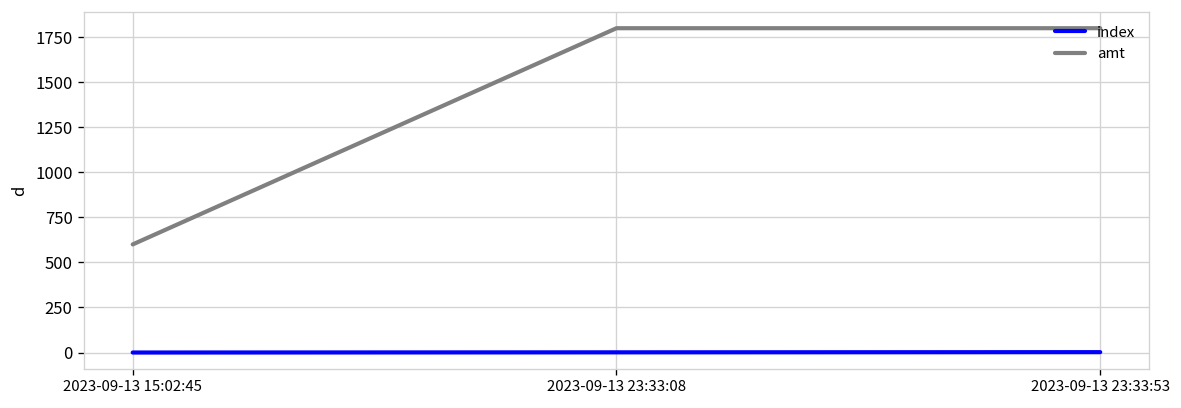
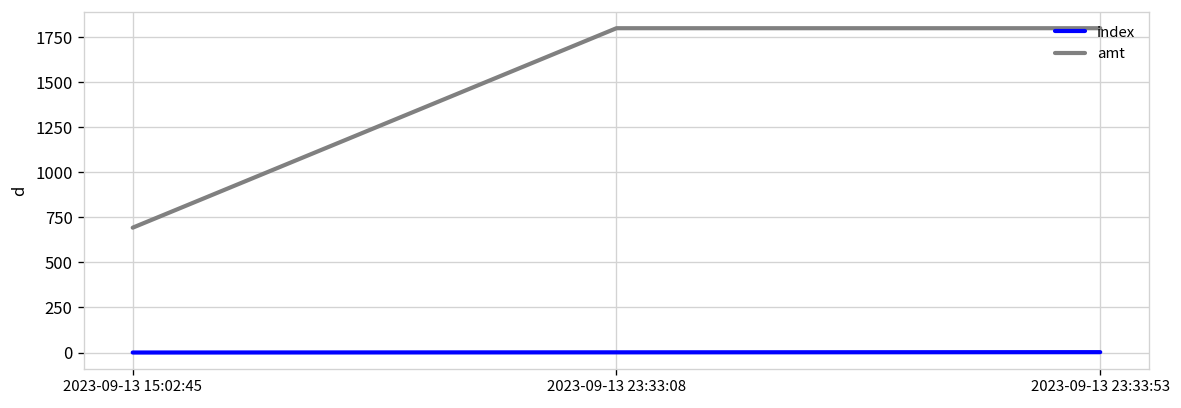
amt, 2023-09-13 15:02:45: 600 -> 690
